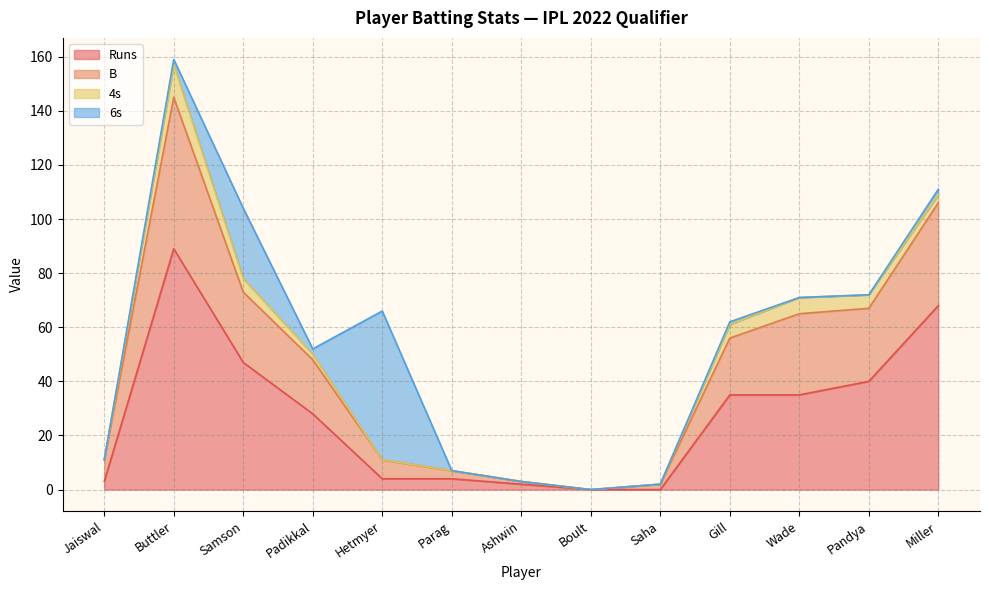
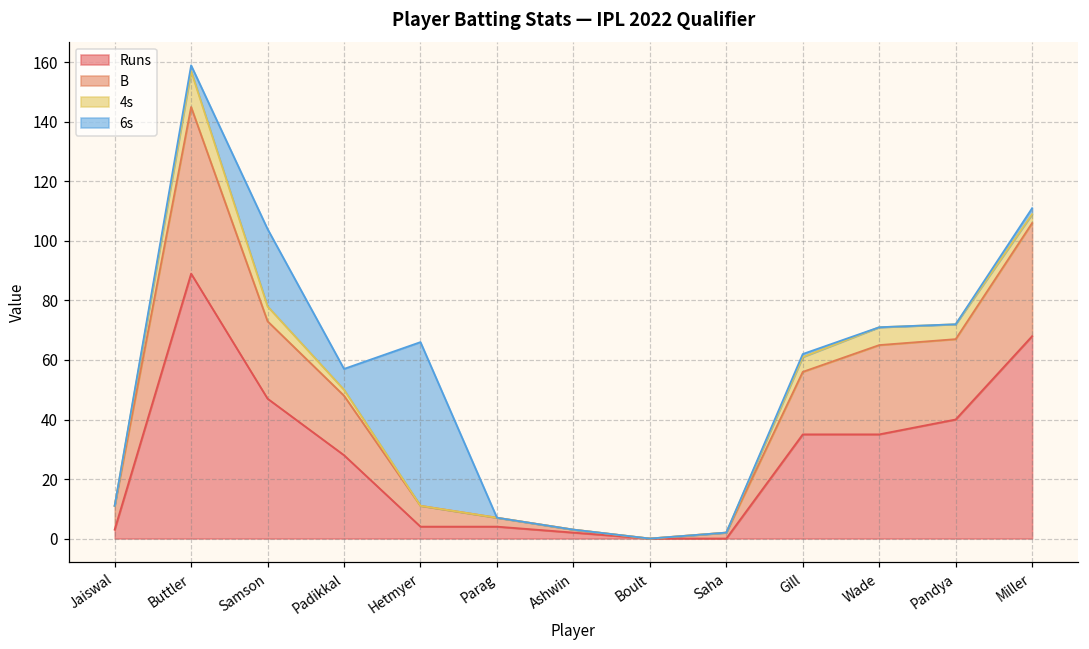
6s, Padikkal: 2 -> 7
